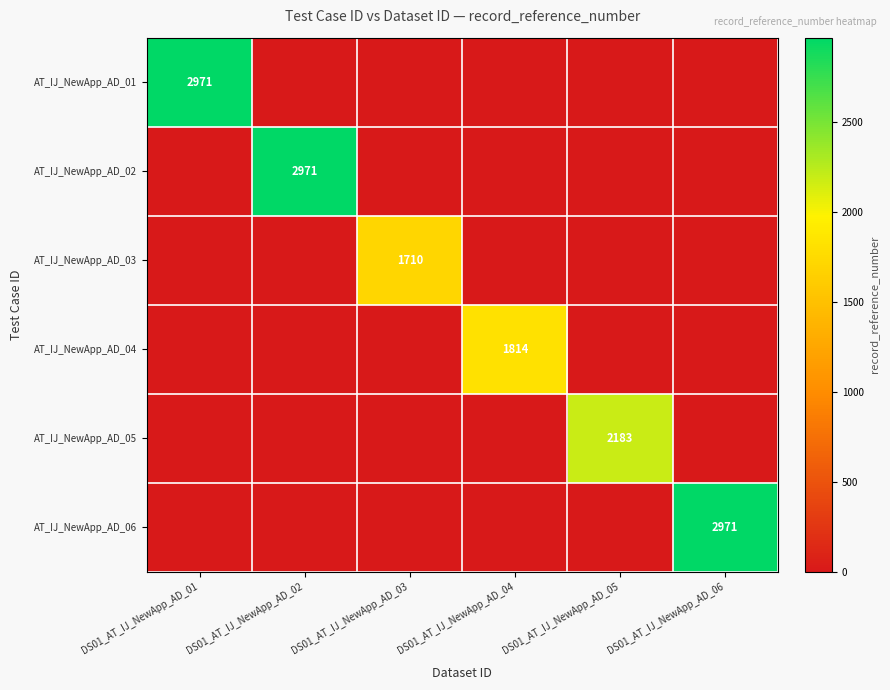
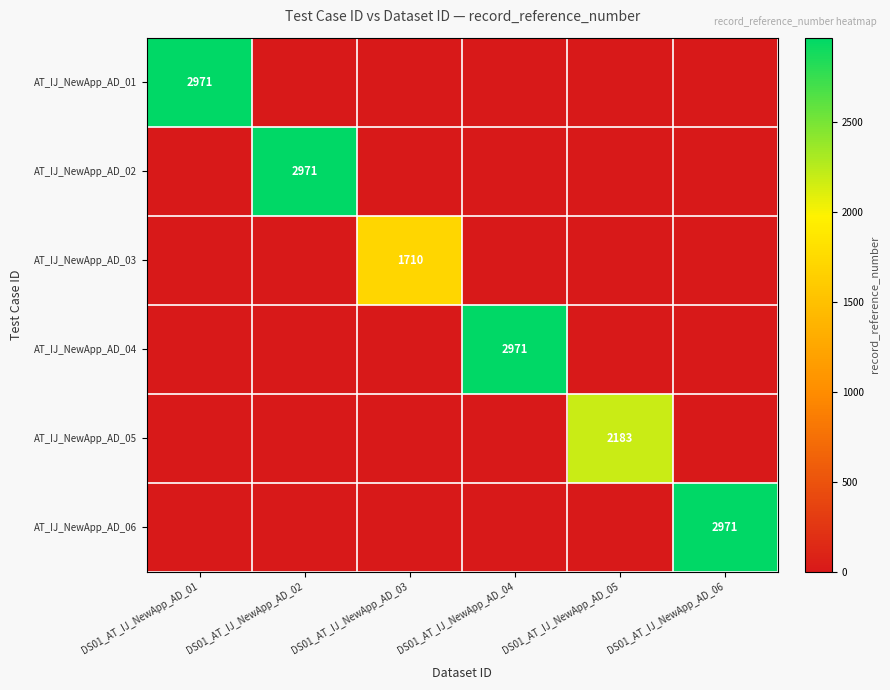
AT_IJ_NewApp_AD_04, DS01_AT_IJ_NewApp_AD_04: 1814 -> 2971
